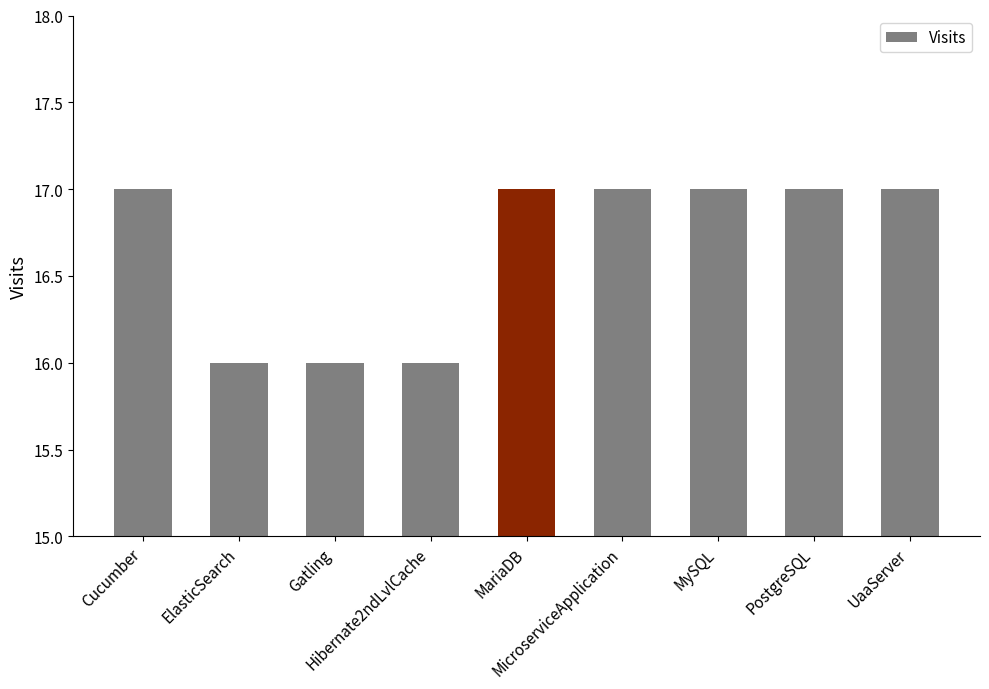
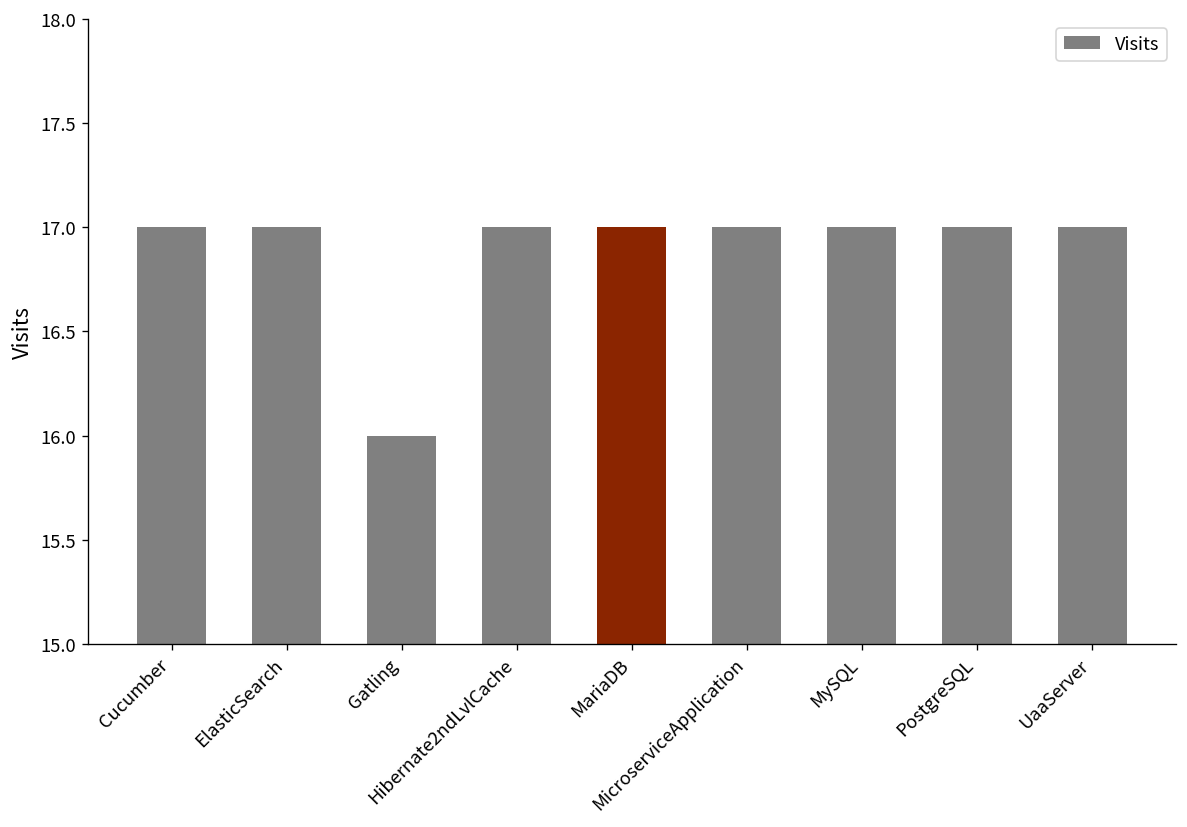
ElasticSearch: 16 -> 17
Hibernate2ndLvlCache: 16 -> 17
